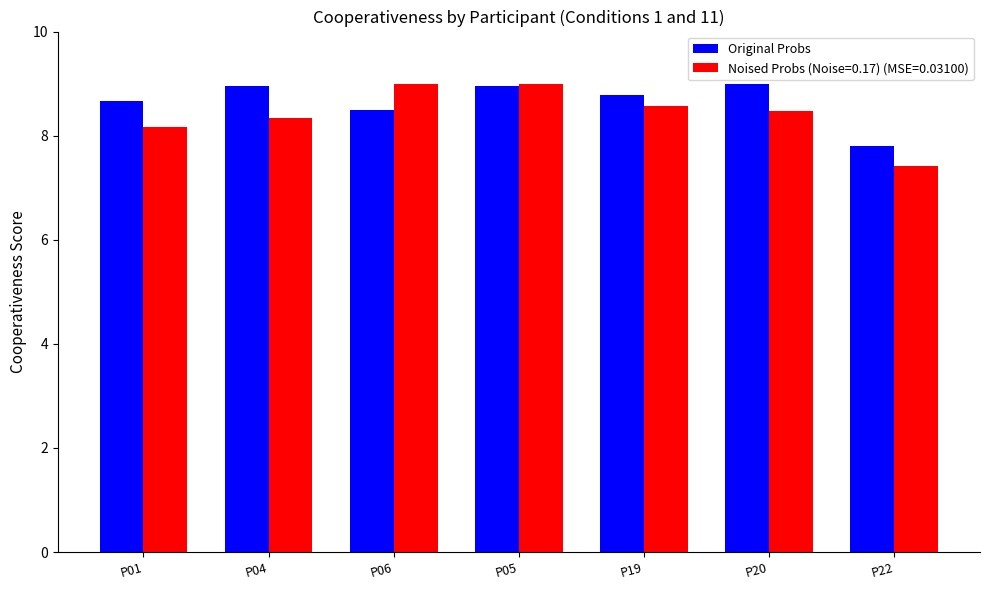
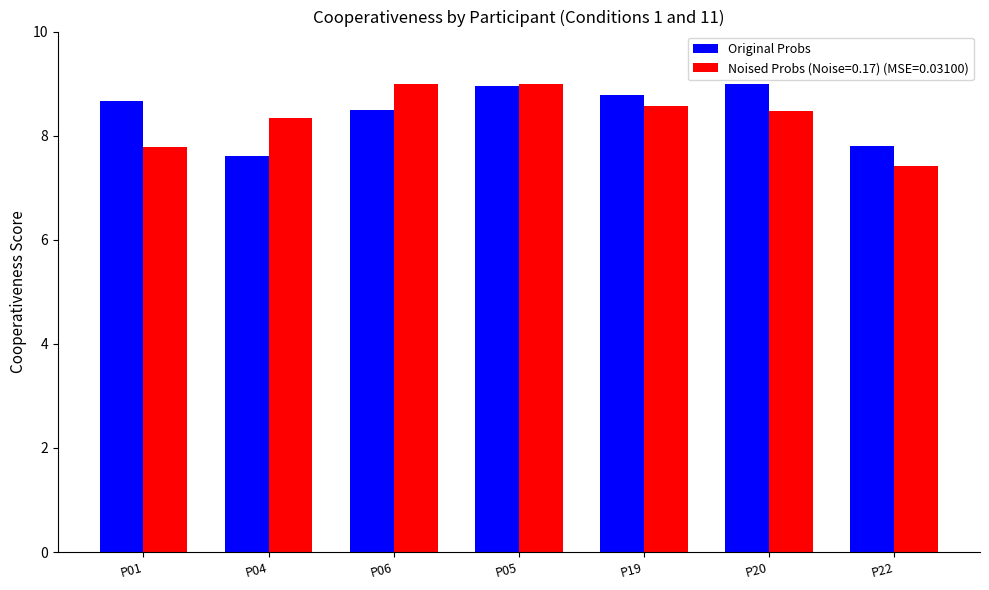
Noised Probs (Noise=0.17) (MSE=0.03100), P01: 8.2 -> 7.8
Original Probs, P04: 8.9 -> 7.6
